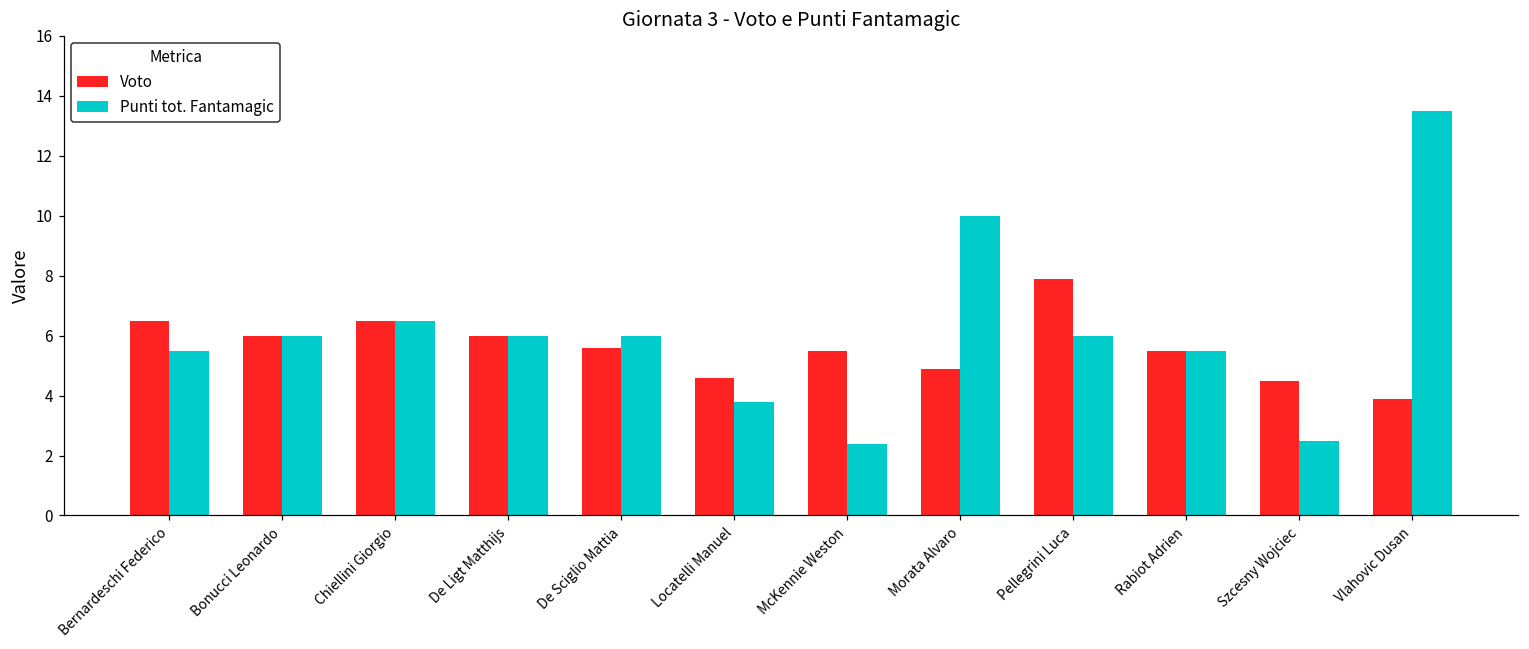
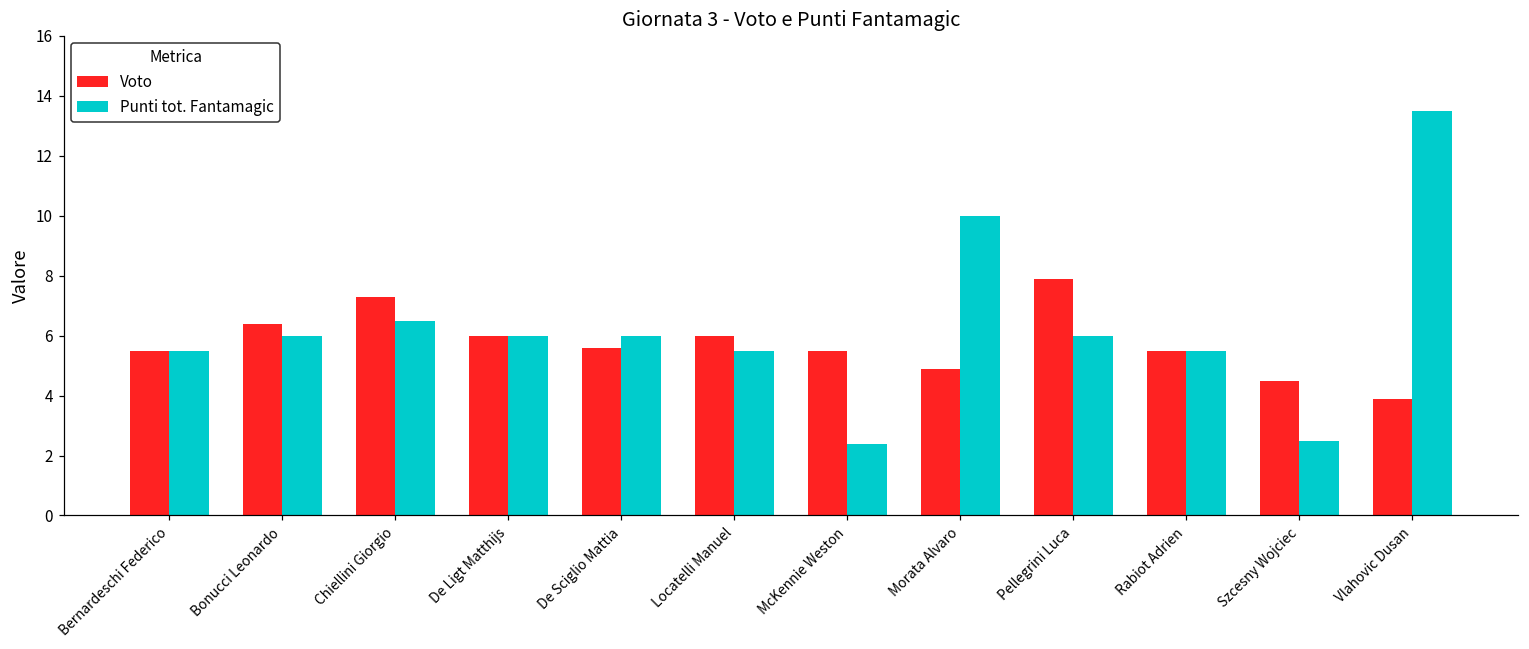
Voto, Bernardeschi Federico: 6.5 -> 5.5
Voto, Bonucci Leonardo: 6.0 -> 6.4
Voto, Chiellini Giorgio: 6.5 -> 7.3
Voto, Locatelli Manuel: 4.6 -> 6.0
Punti tot. Fantamagic, Locatelli Manuel: 3.8 -> 5.5
